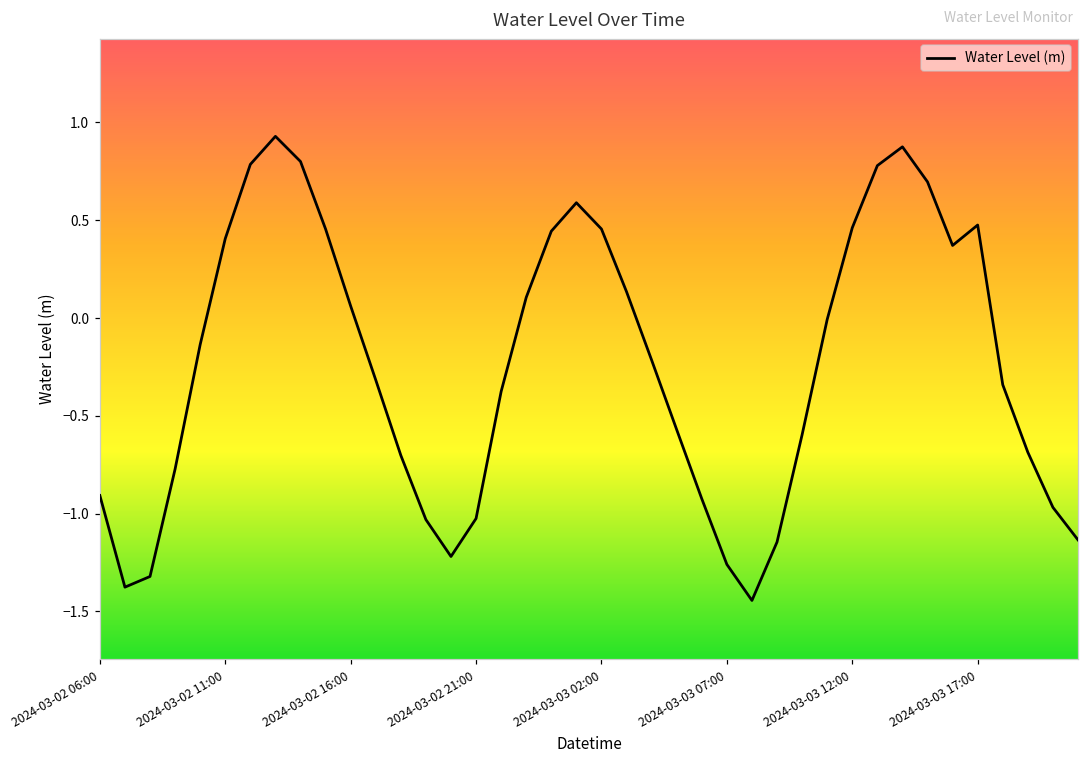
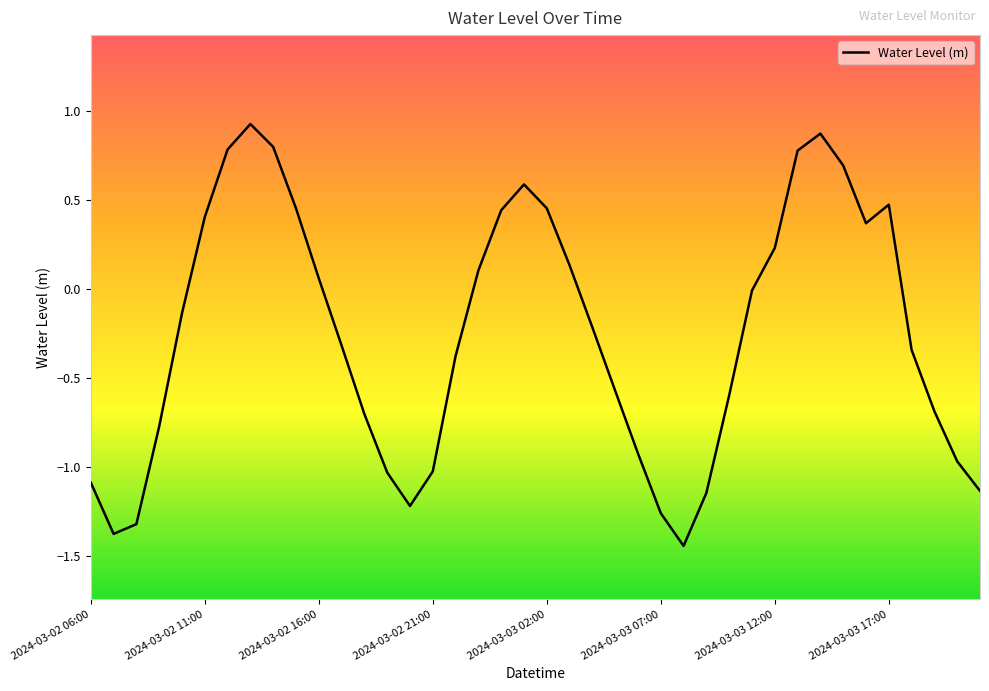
2024-03-02 06:00: -0.91 -> -1.09
2024-03-03 12:00: 0.46 -> 0.23
